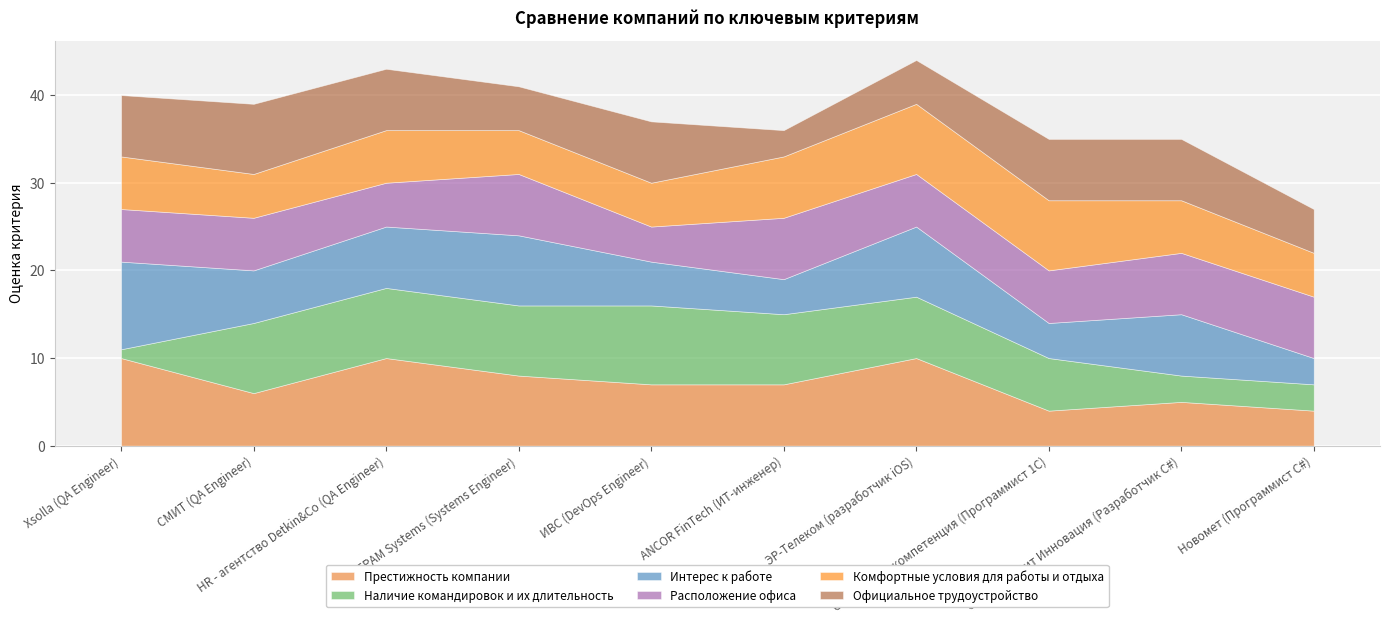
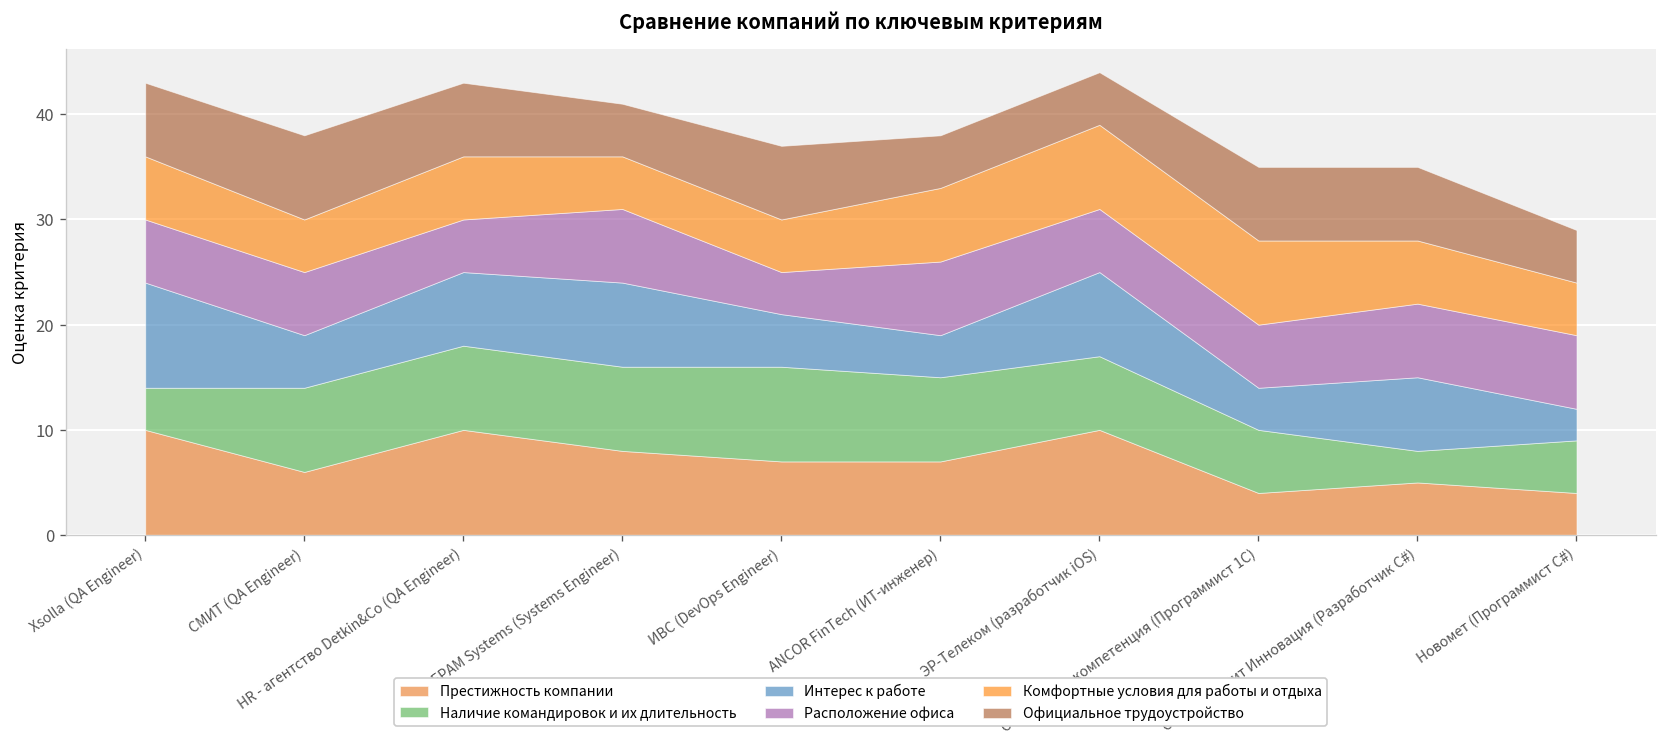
Наличие командировок и их длительность, Xsolla (QA Engineer): 1 -> 4
Интерес к работе, СМИТ (QA Engineer): 6 -> 5
Официальное трудоустройство, ANCOR FinTech (ИТ-инженер): 3 -> 5
Наличие командировок и их длительность, Новомет (Программист С#): 3 -> 5
